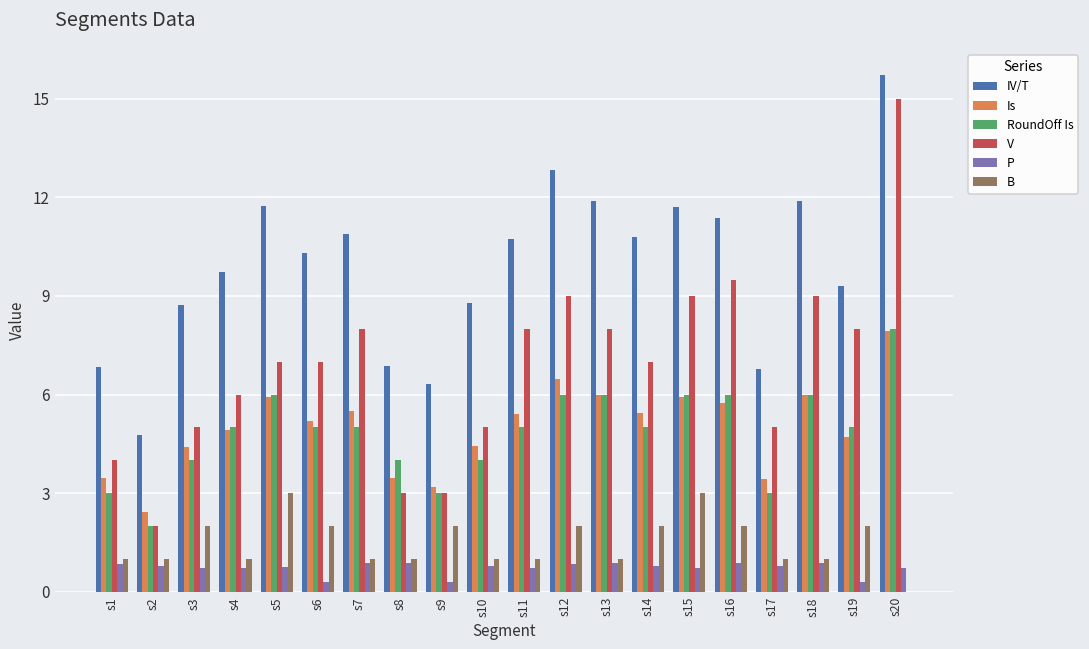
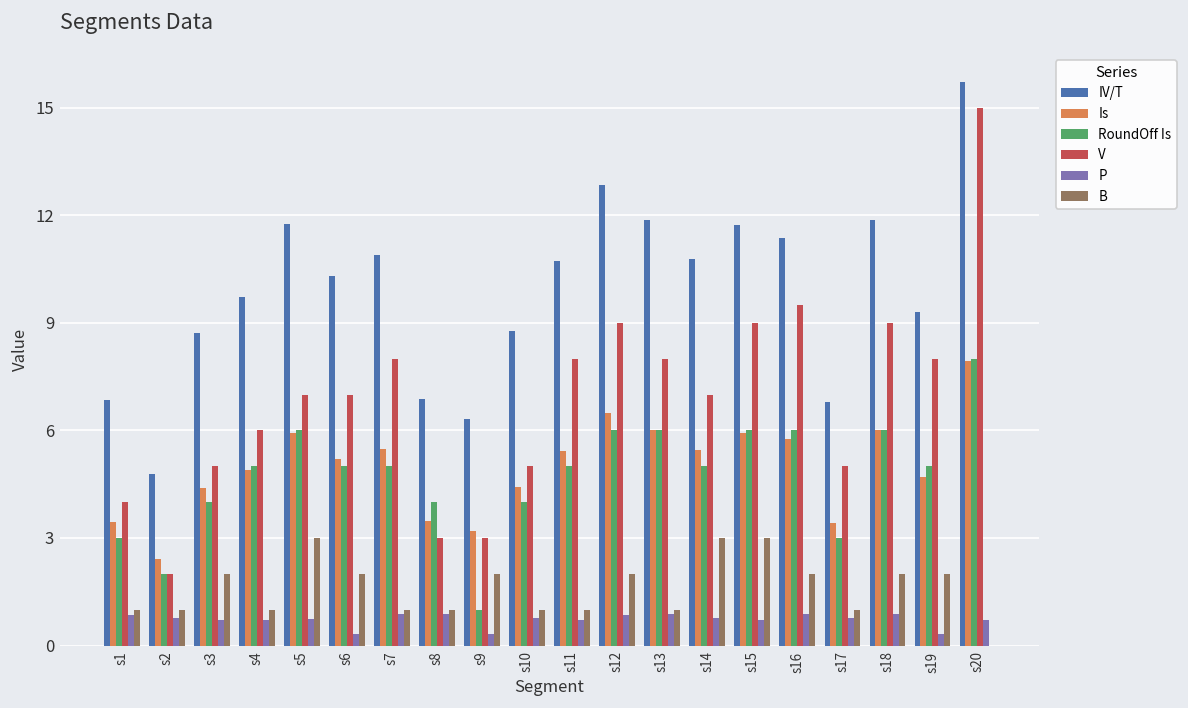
RoundOff Is, s9: 3 -> 1
B, s14: 2 -> 3
B, s18: 1 -> 2
